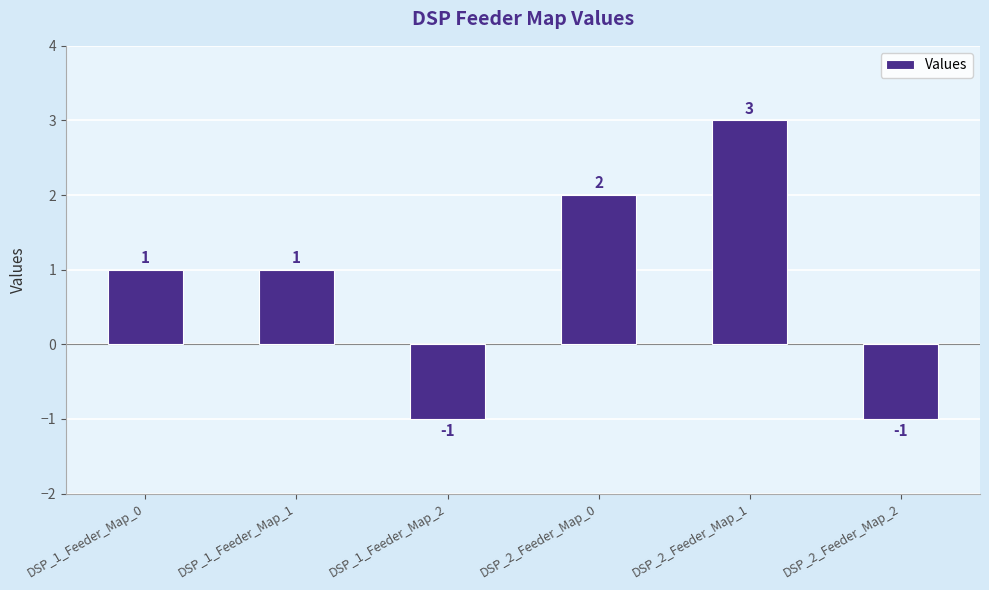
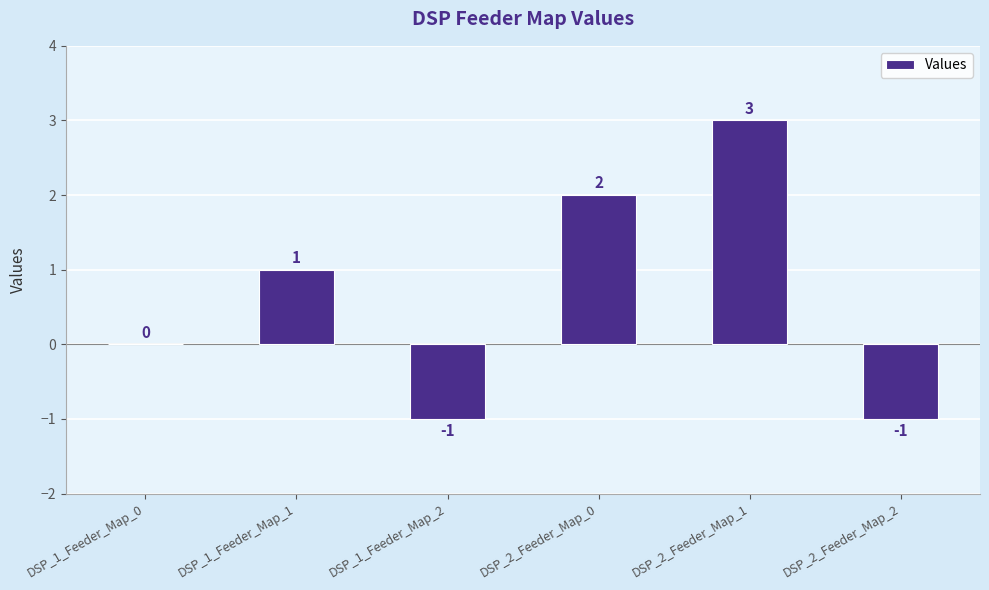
DSP_1_Feeder_Map_0: 1 -> 0
